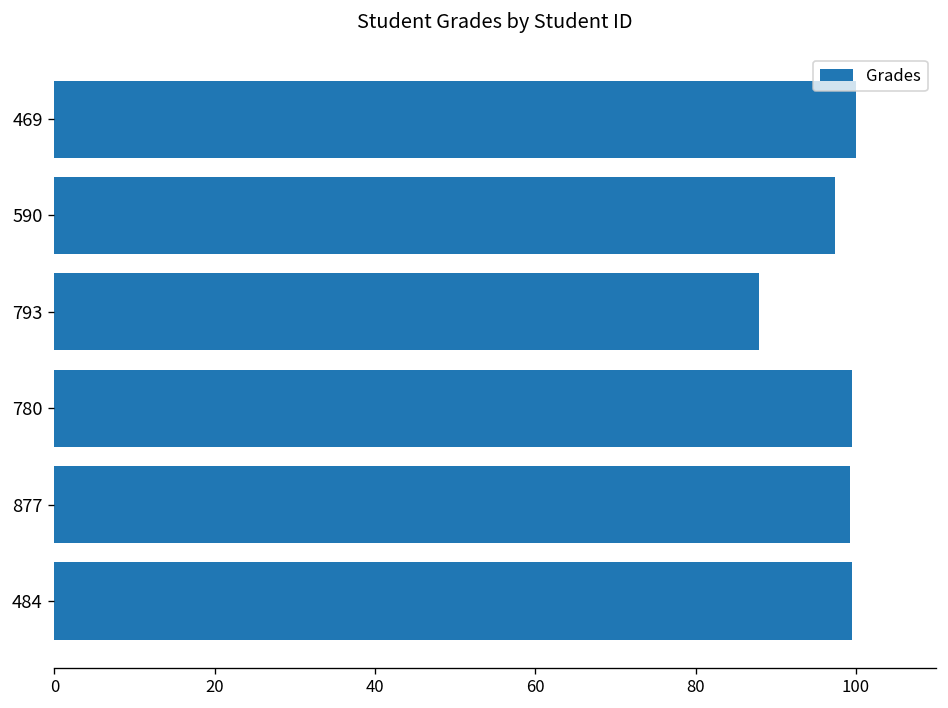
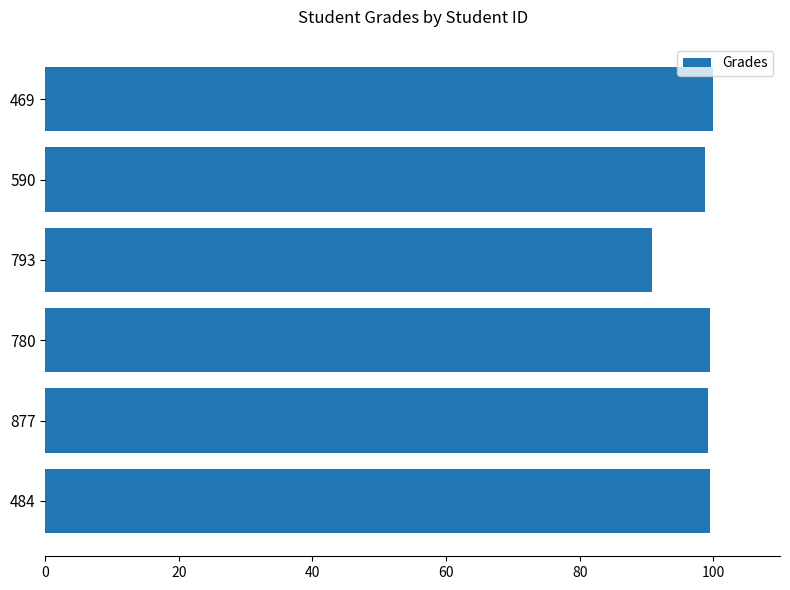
590: 97 -> 99
793: 88 -> 91
